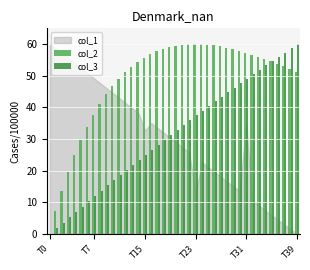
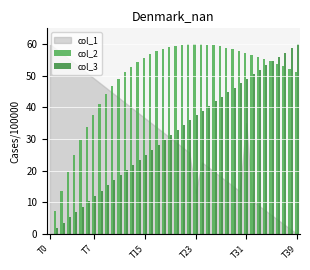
col_1, T15: 33 -> 37
